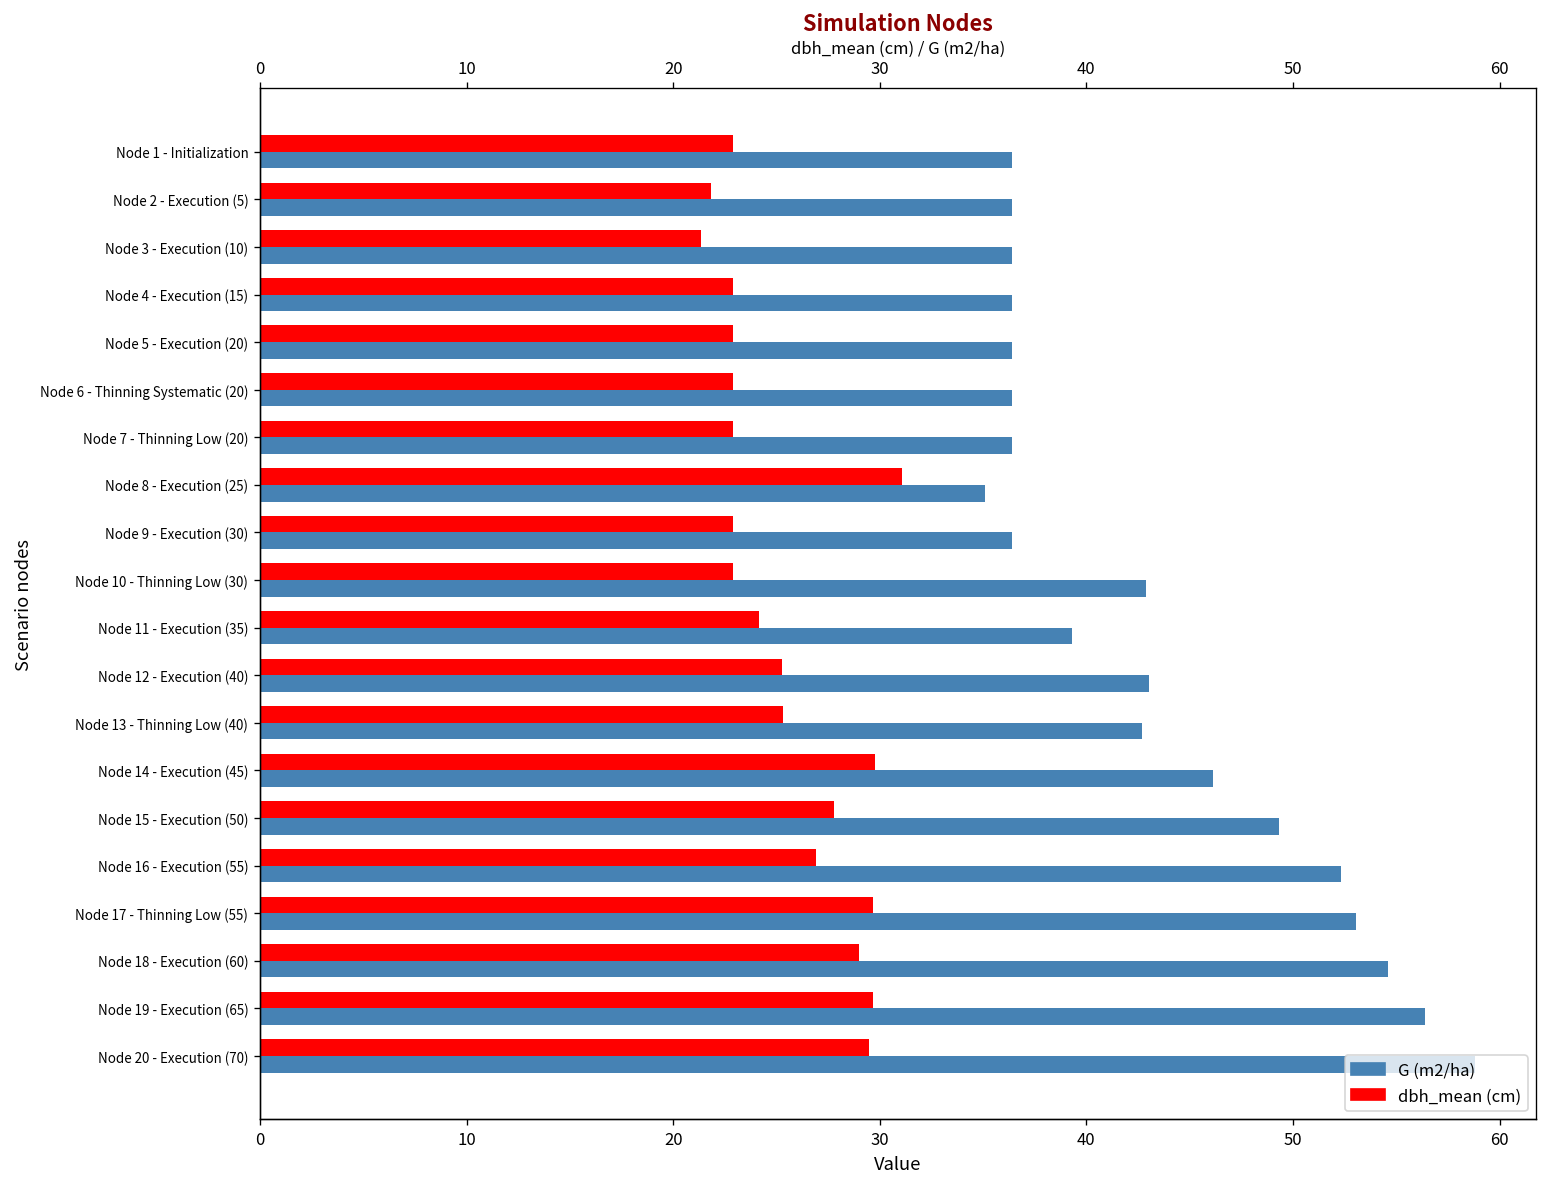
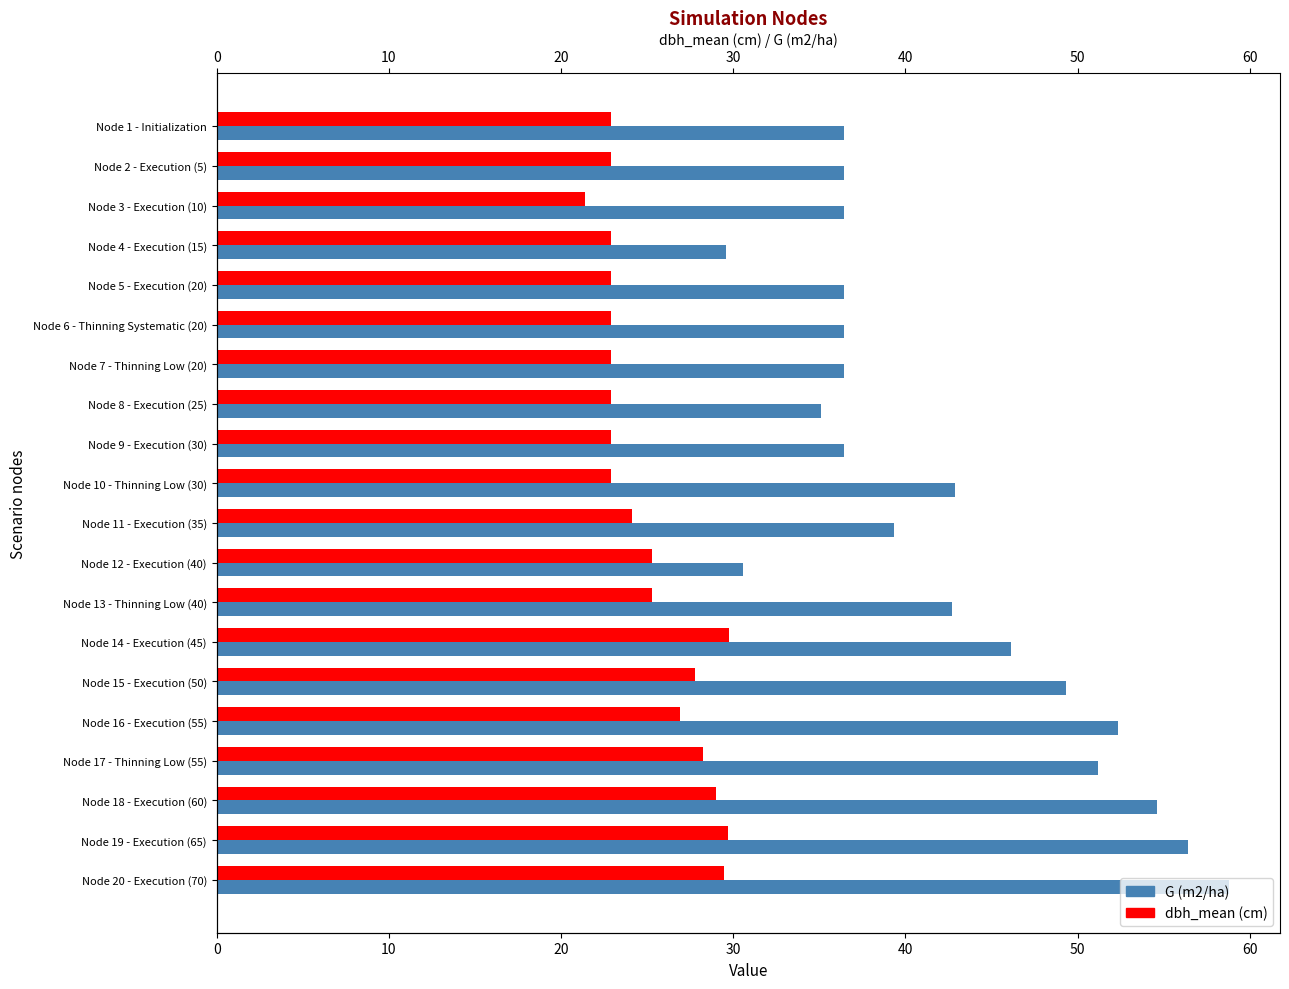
dbh_mean (cm), Node 2 - Execution (5): 21.8 -> 22.9
G (m2/ha), Node 4 - Execution (15): 36.4 -> 29.6
dbh_mean (cm), Node 8 - Execution (25): 31.1 -> 22.9
G (m2/ha), Node 12 - Execution (40): 43.0 -> 30.6
dbh_mean (cm), Node 17 - Thinning Low (55): 29.7 -> 28.3
G (m2/ha), Node 17 - Thinning Low (55): 53.1 -> 51.2
